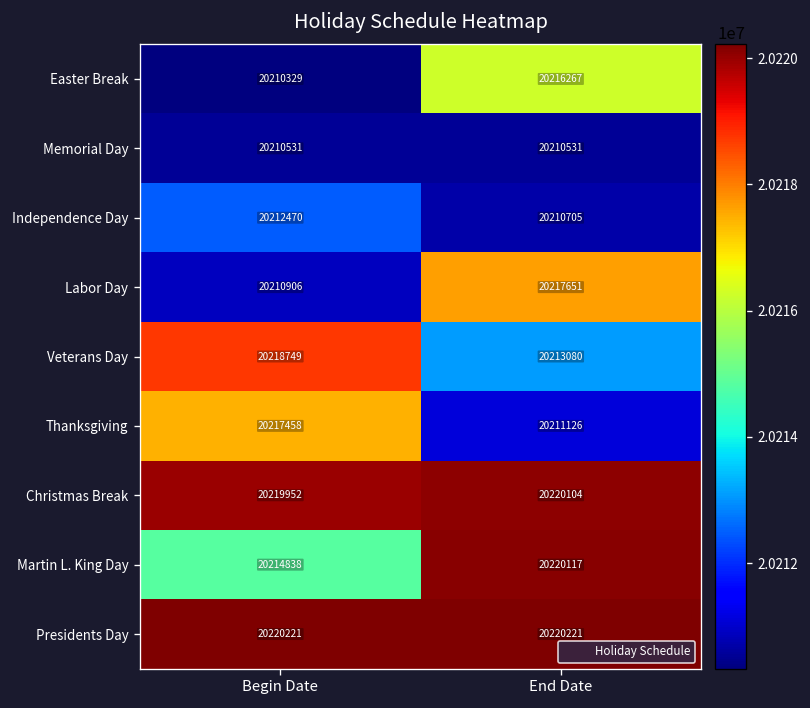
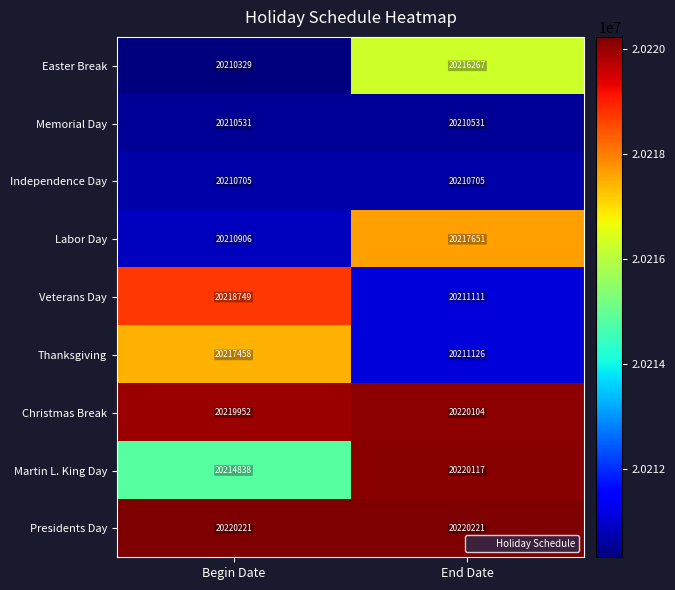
Independence Day, Begin Date: 20212470 -> 20210705
Veterans Day, End Date: 20213080 -> 20211111
